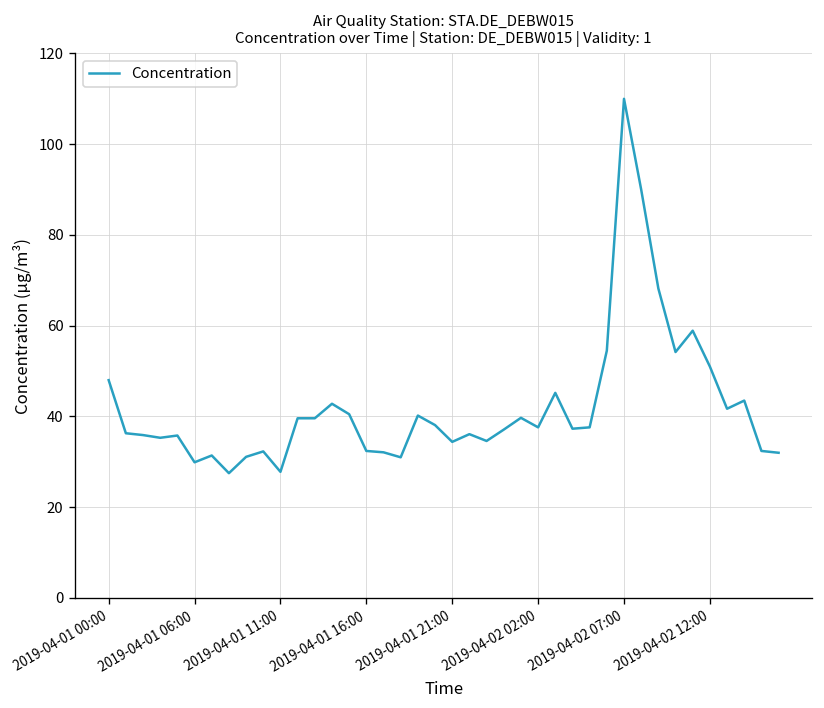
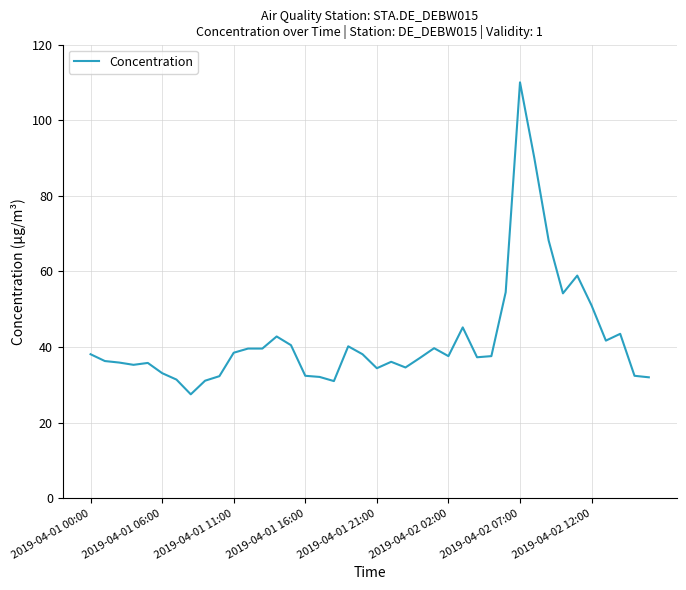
2019-04-01 00:00: 48 -> 38
2019-04-01 06:00: 30 -> 33
2019-04-01 11:00: 28 -> 39
